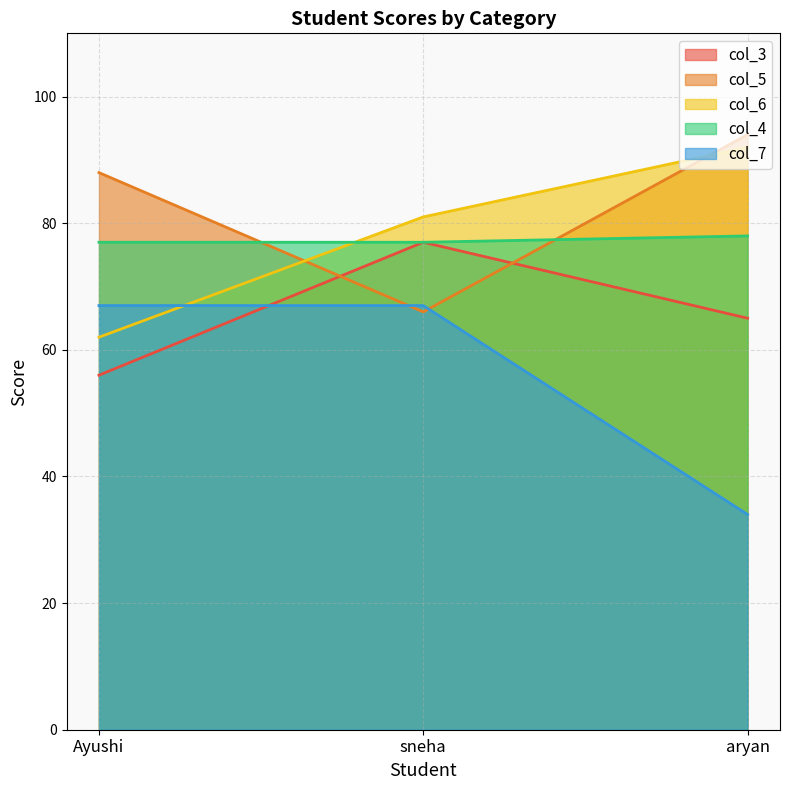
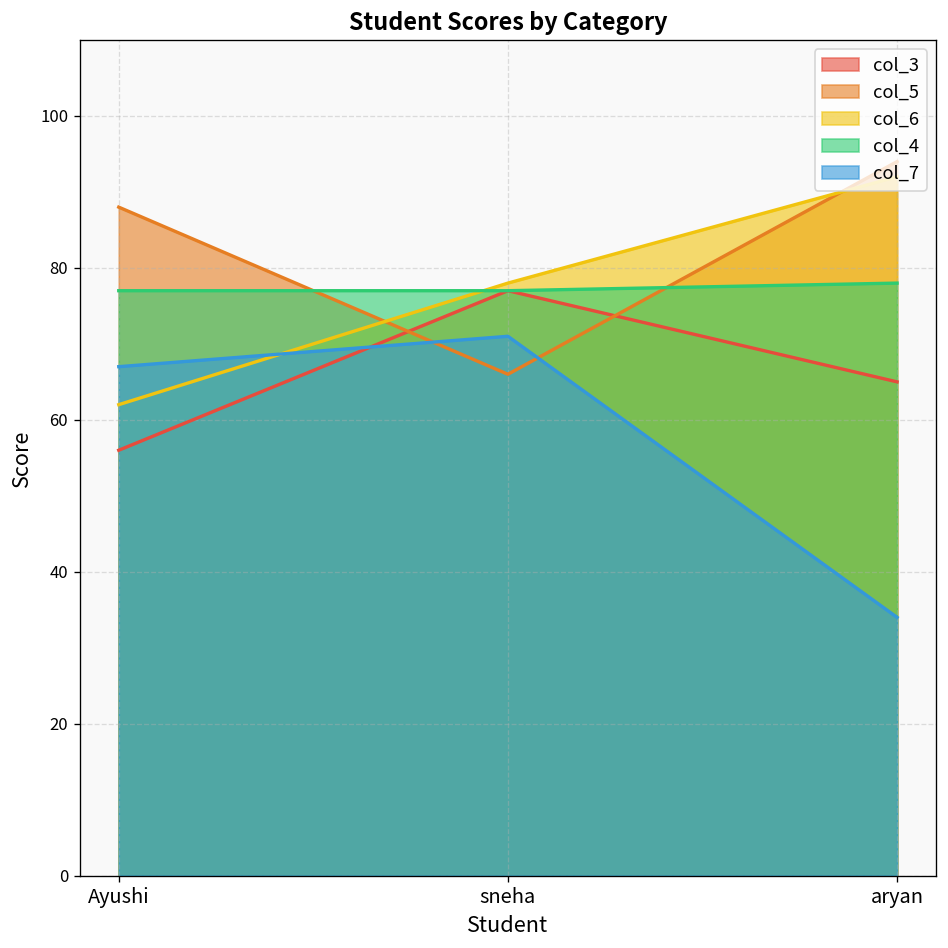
col_6, sneha: 81 -> 78
col_7, sneha: 67 -> 71
